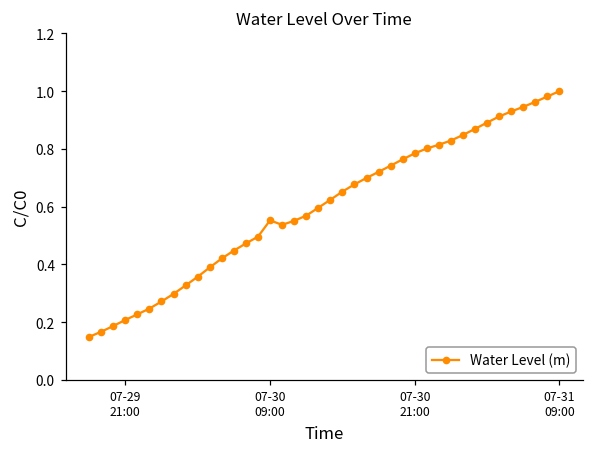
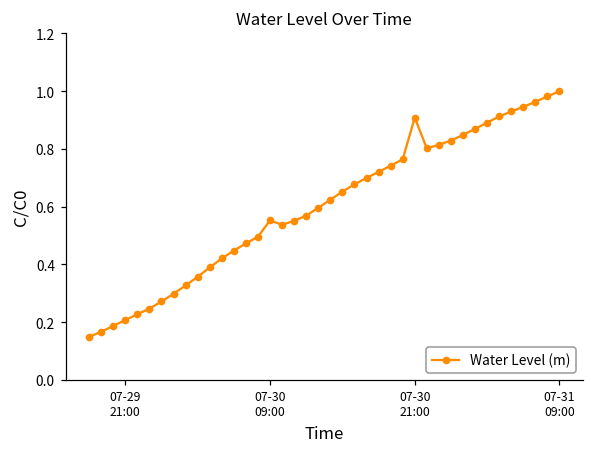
07-30 21:00: 0.78 -> 0.91
